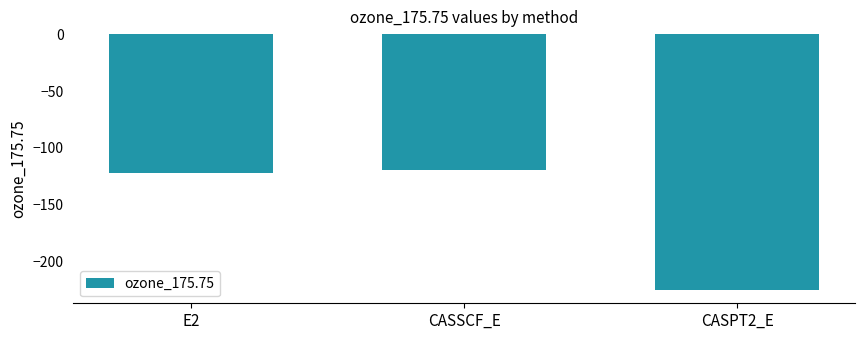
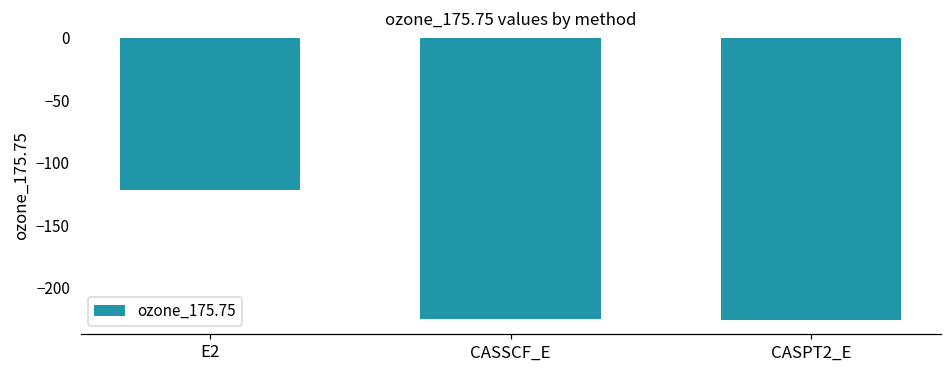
CASSCF_E: -119 -> -224
